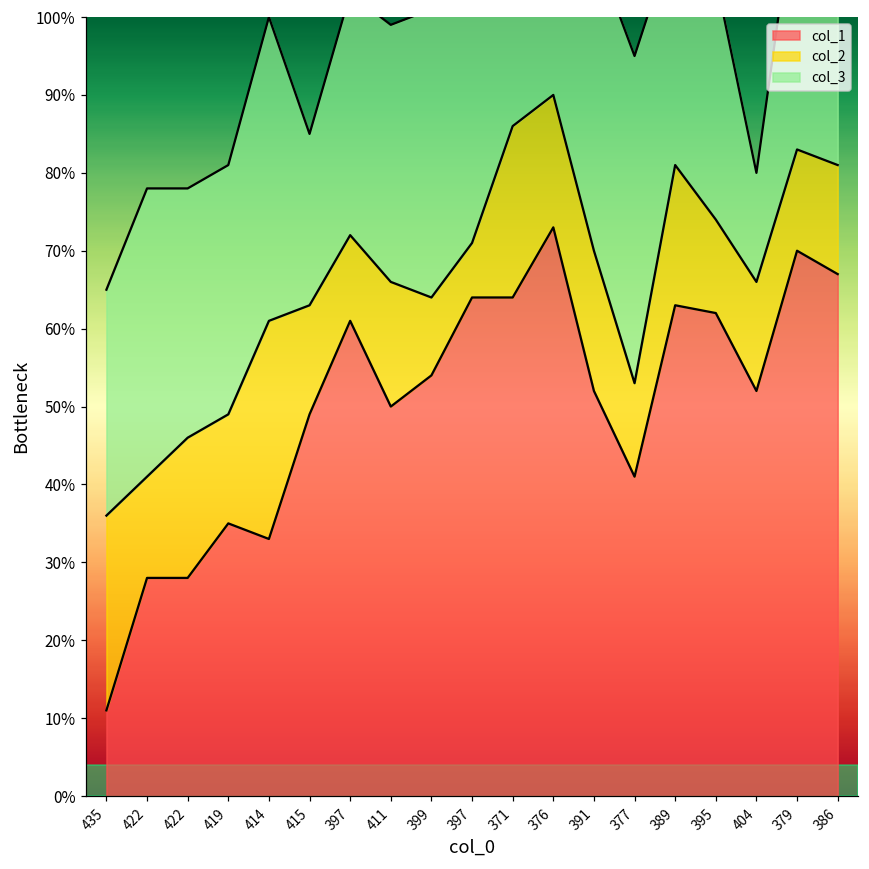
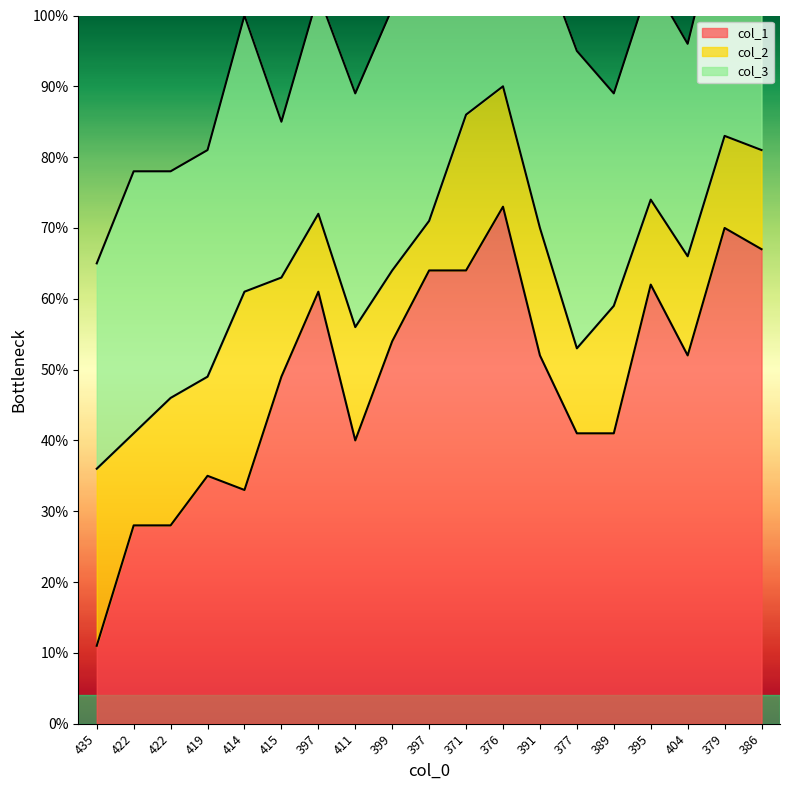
col_1, 411: 50% -> 40%
col_1, 389: 63% -> 41%
col_3, 404: 14% -> 30%
